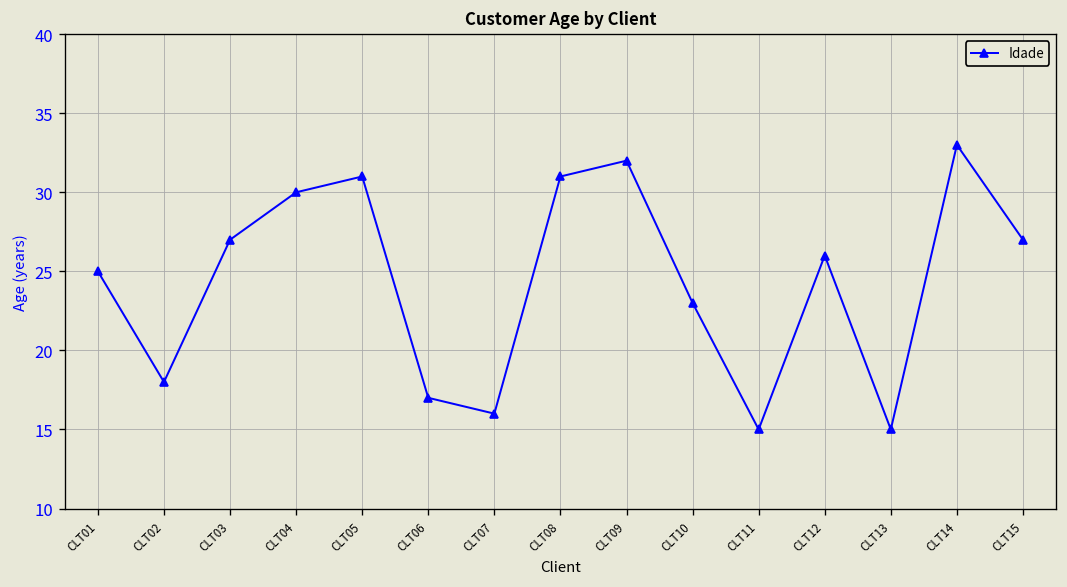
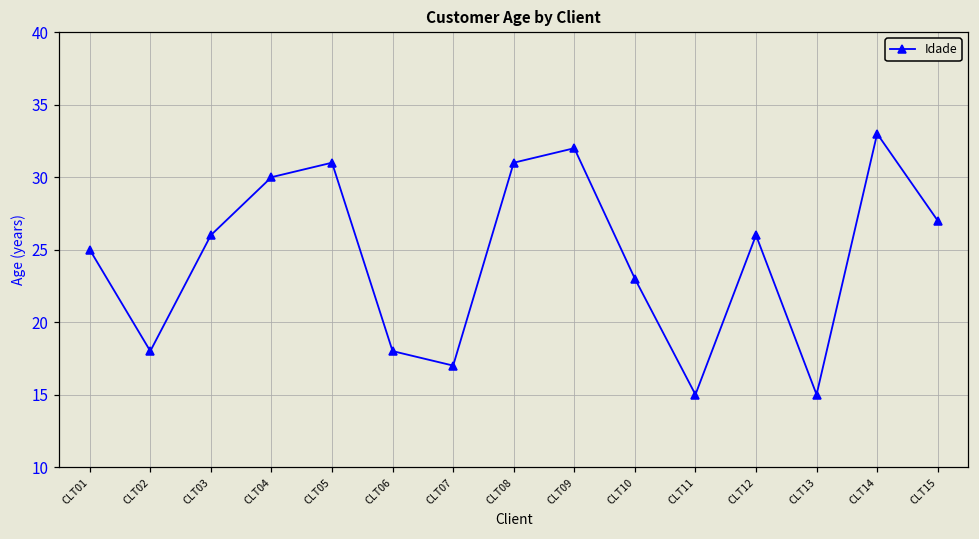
CLT03: 27 -> 26
CLT06: 17 -> 18
CLT07: 16 -> 17
